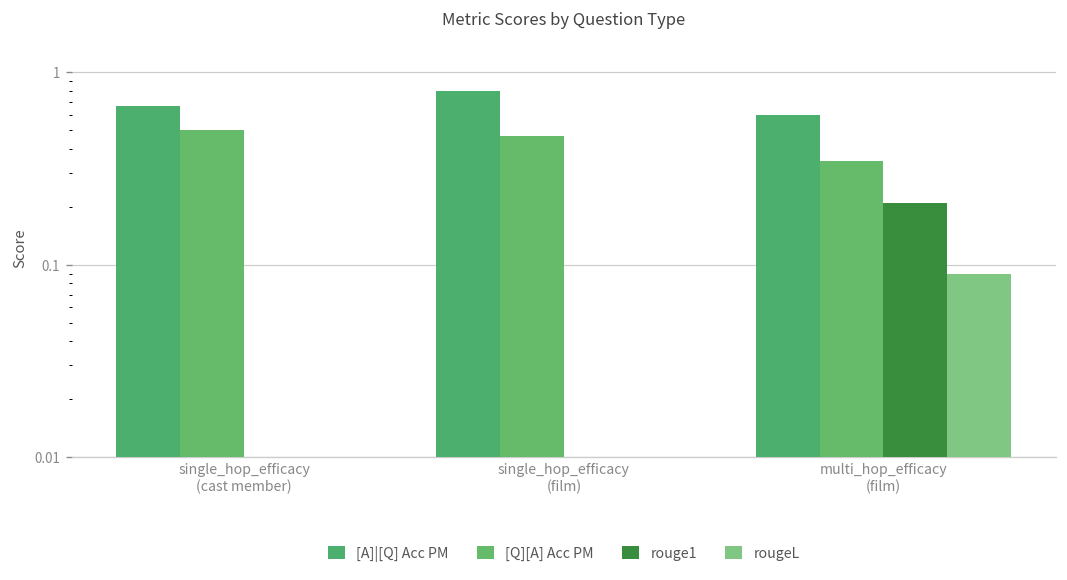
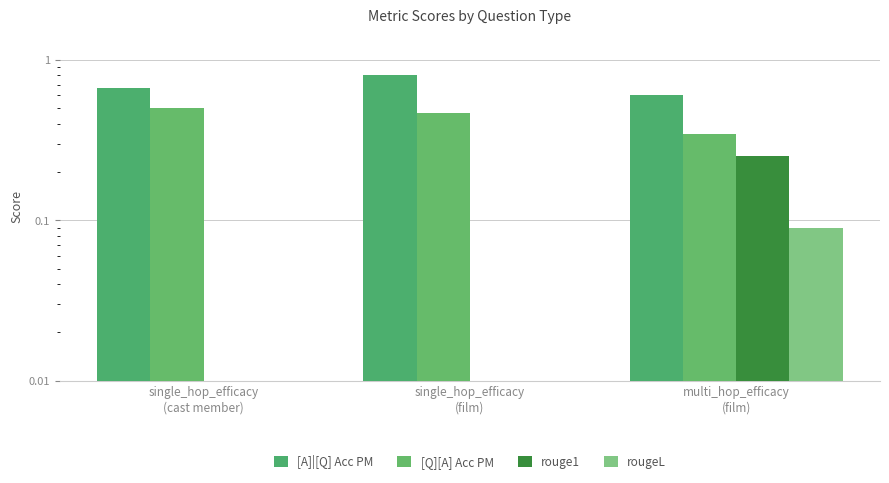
rouge1, multi_hop_efficacy (film): 0.21 -> 0.25
